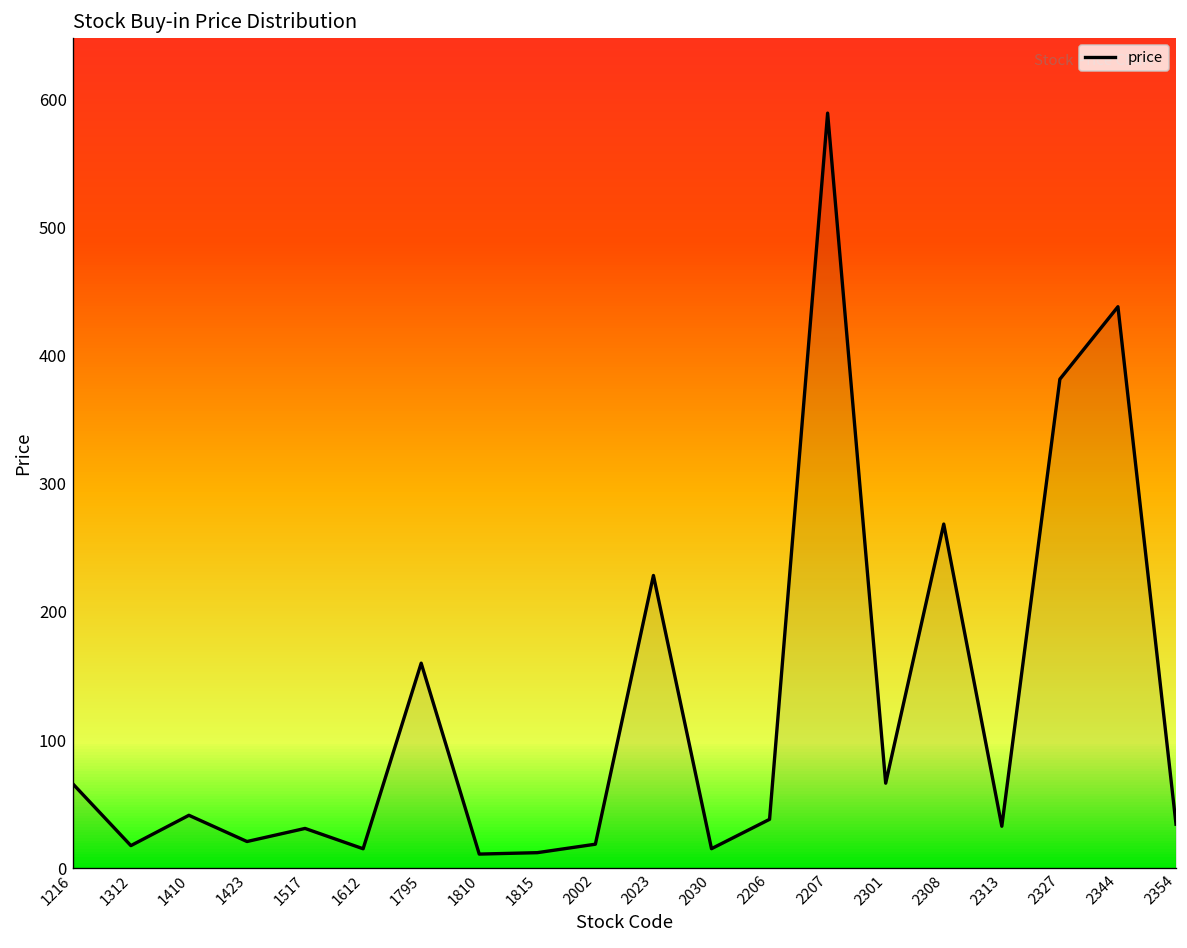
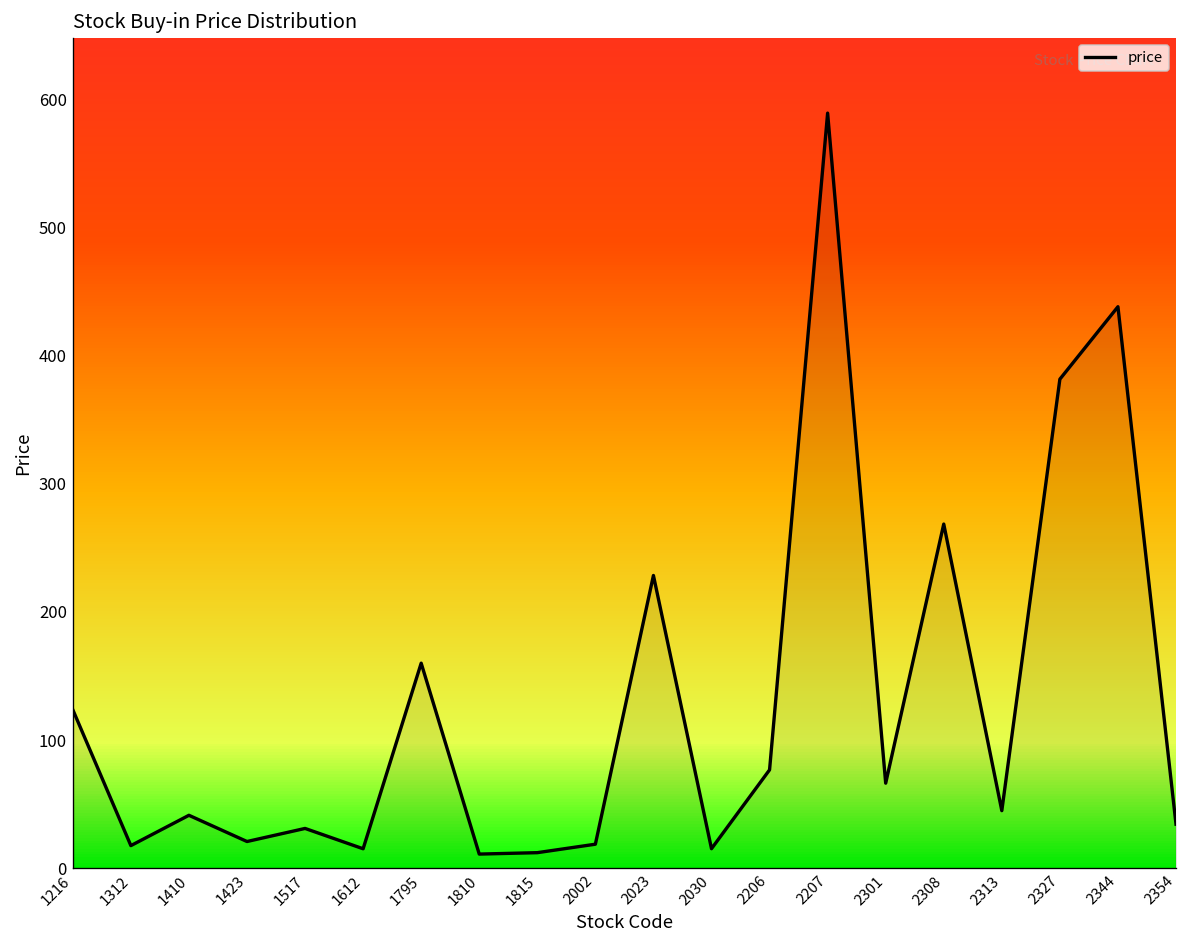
1216: 66 -> 124
2206: 38 -> 77
2313: 33 -> 45
